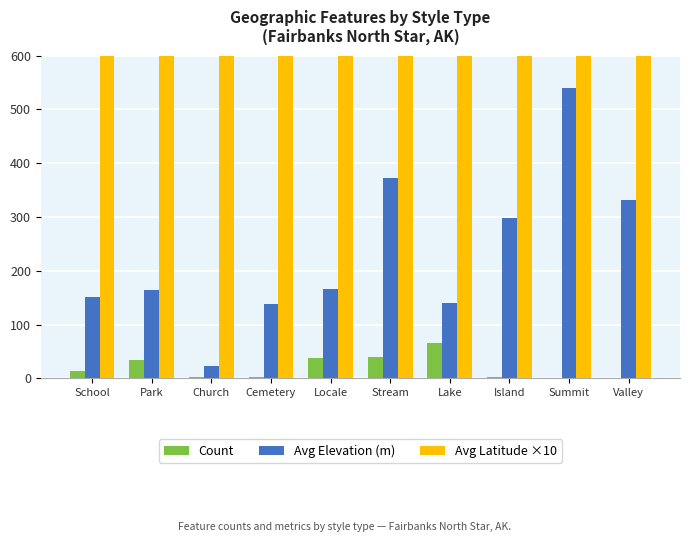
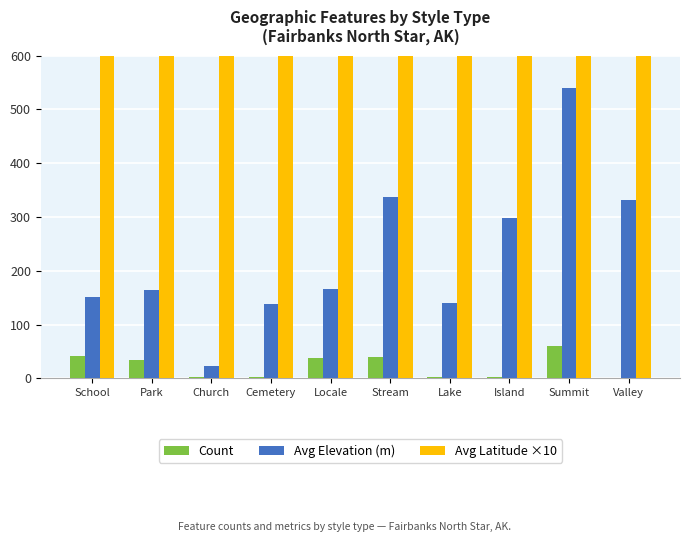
Count, School: 10 -> 40
Avg Elevation (m), Stream: 370 -> 340
Count, Lake: 70 -> 0
Count, Summit: 0 -> 60
